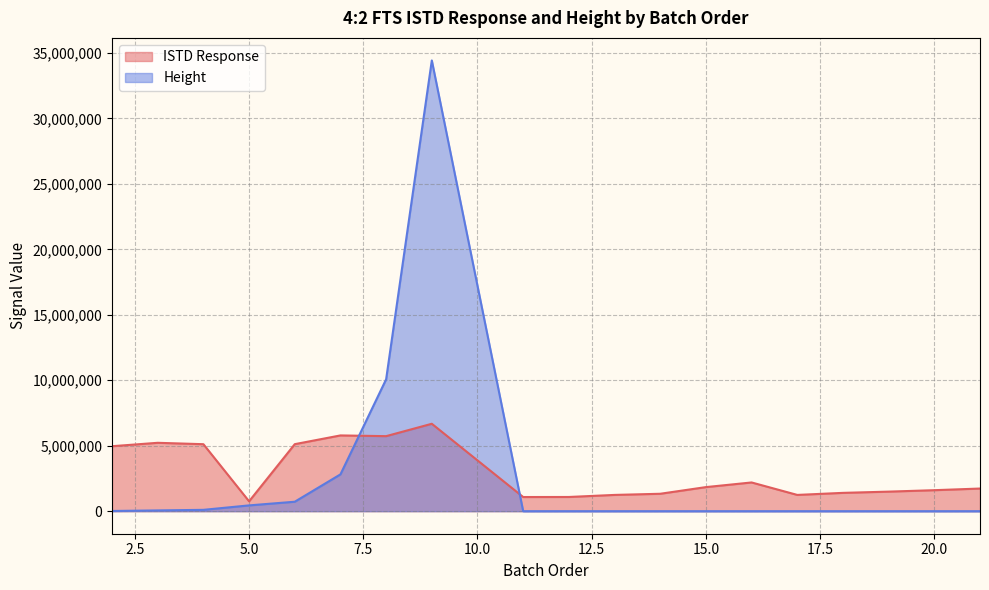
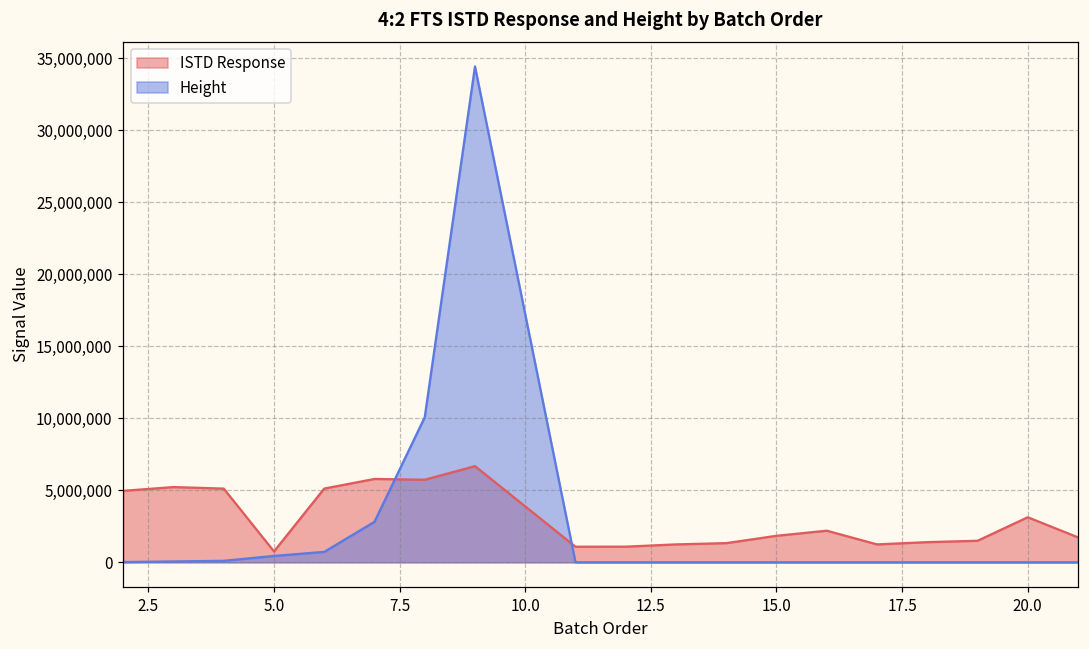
ISTD Response, 20.0: 1,600,000 -> 3,100,000
